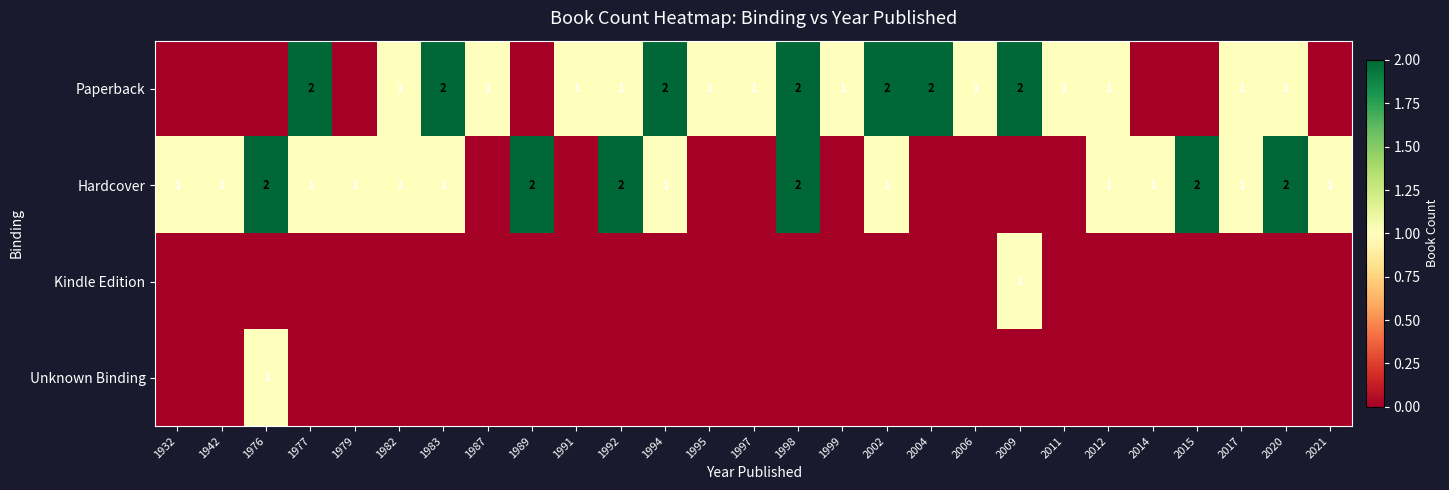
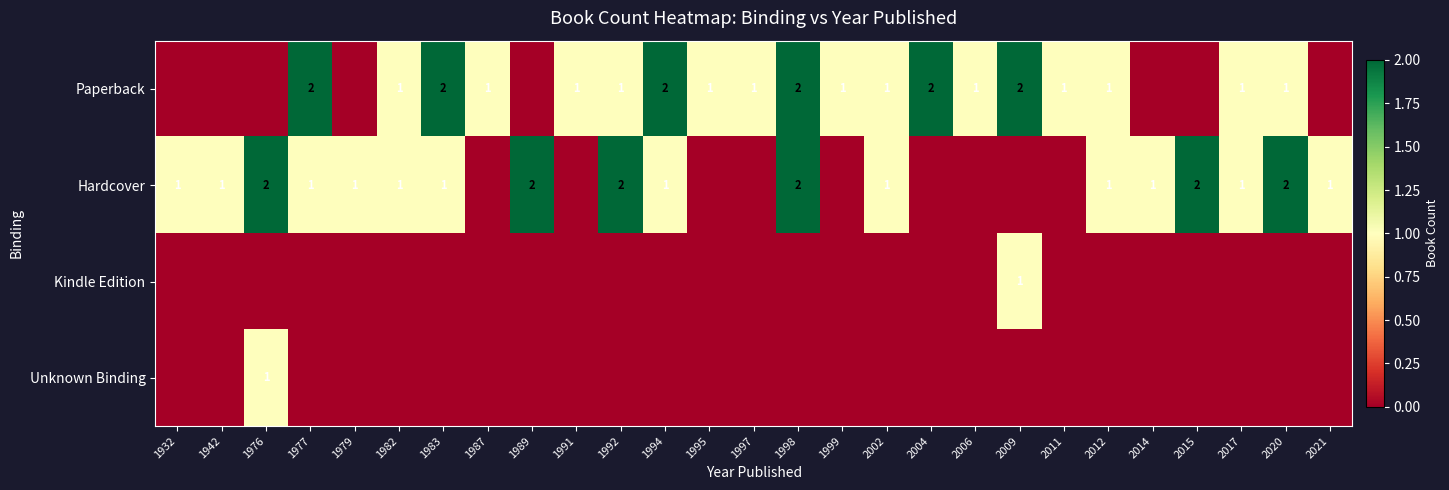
Paperback, 2002: 2 -> 1
